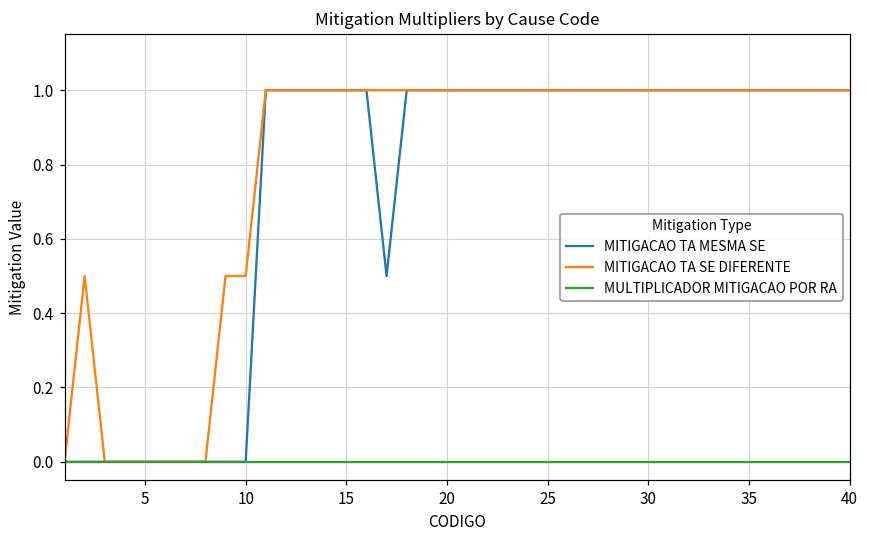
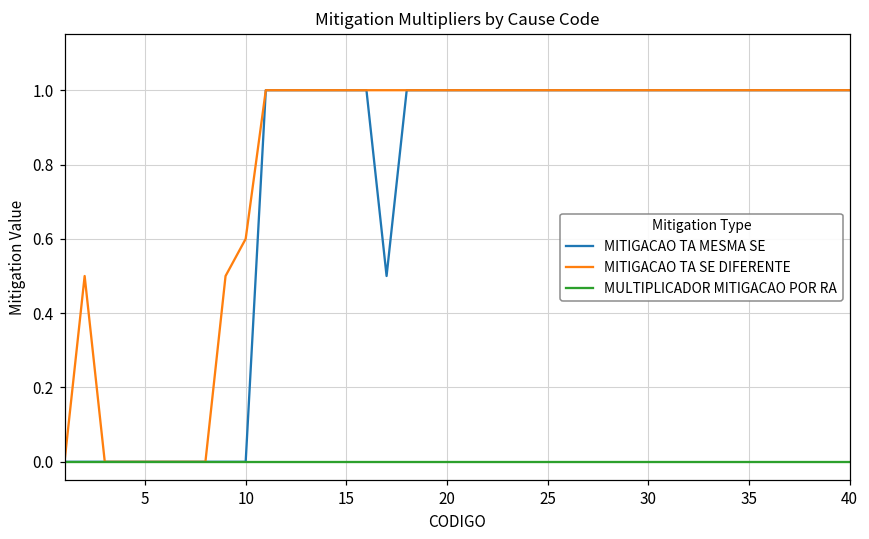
MITIGACAO TA SE DIFERENTE, 10: 0.5 -> 0.6
